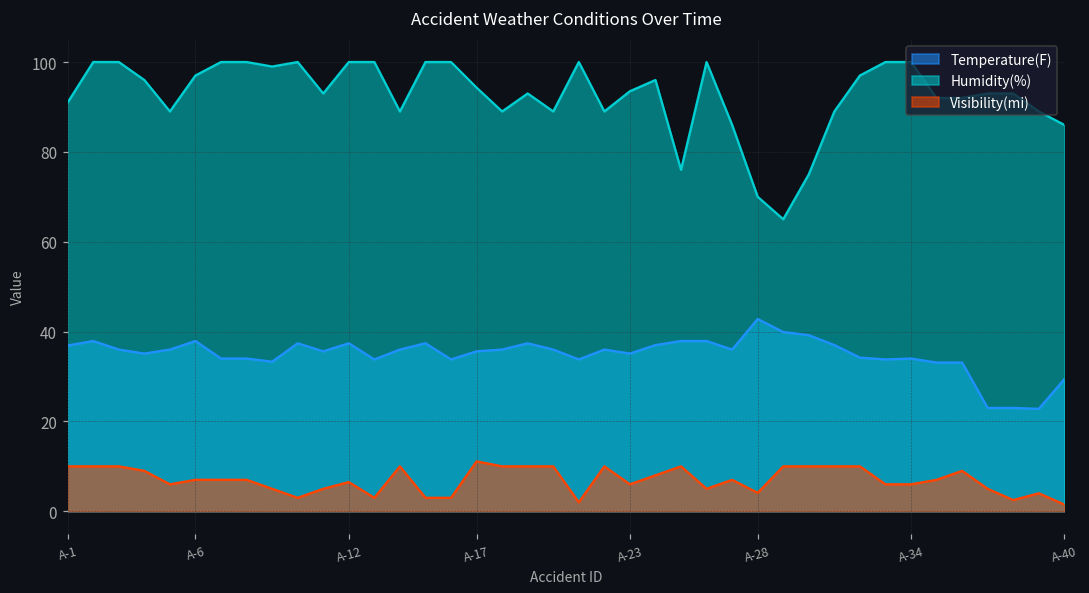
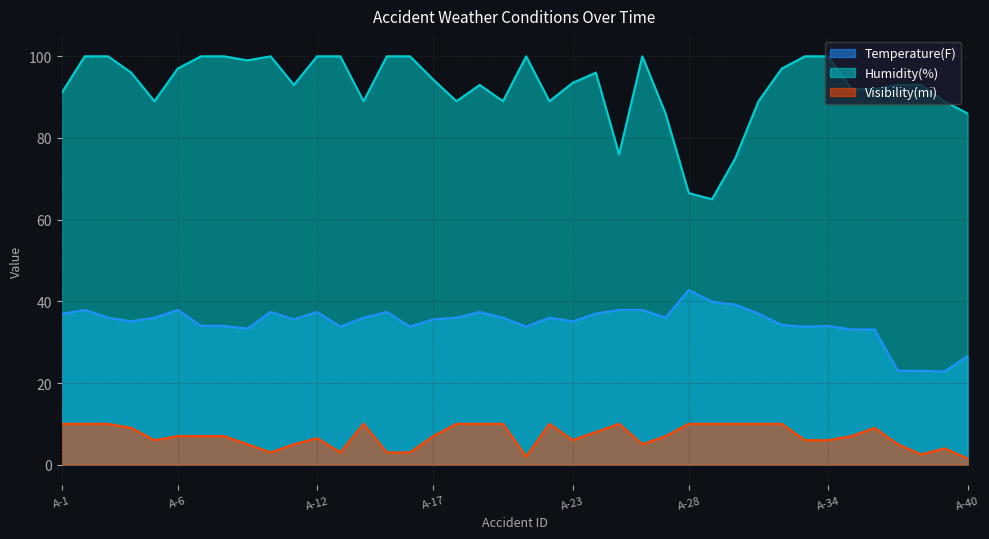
Visibility(mi), A-17: 11 -> 7
Humidity(%), A-28: 70 -> 67
Visibility(mi), A-28: 4 -> 10
Temperature(F), A-40: 29 -> 27
